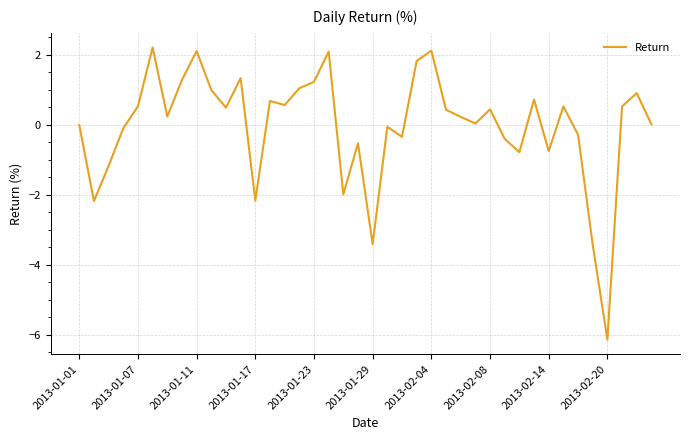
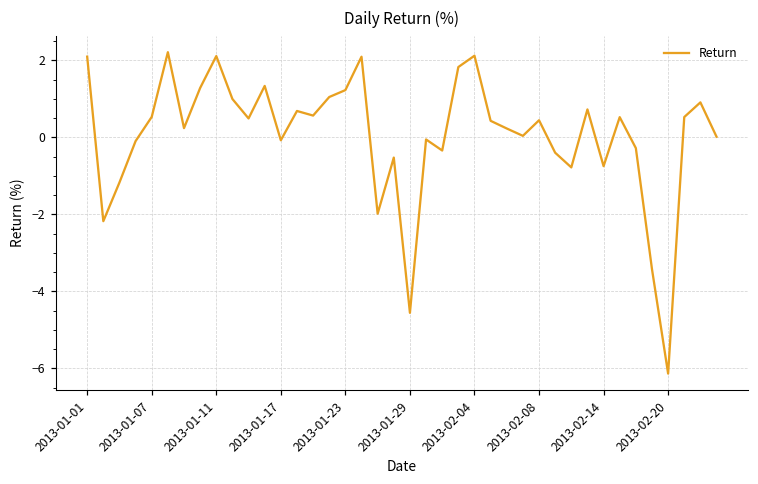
2013-01-01: 0.0 -> 2.1
2013-01-17: -2.2 -> -0.1
2013-01-29: -3.4 -> -4.6
